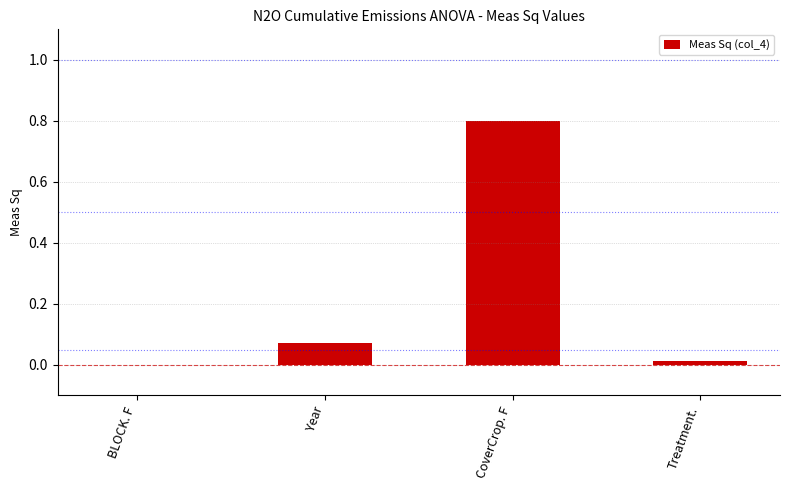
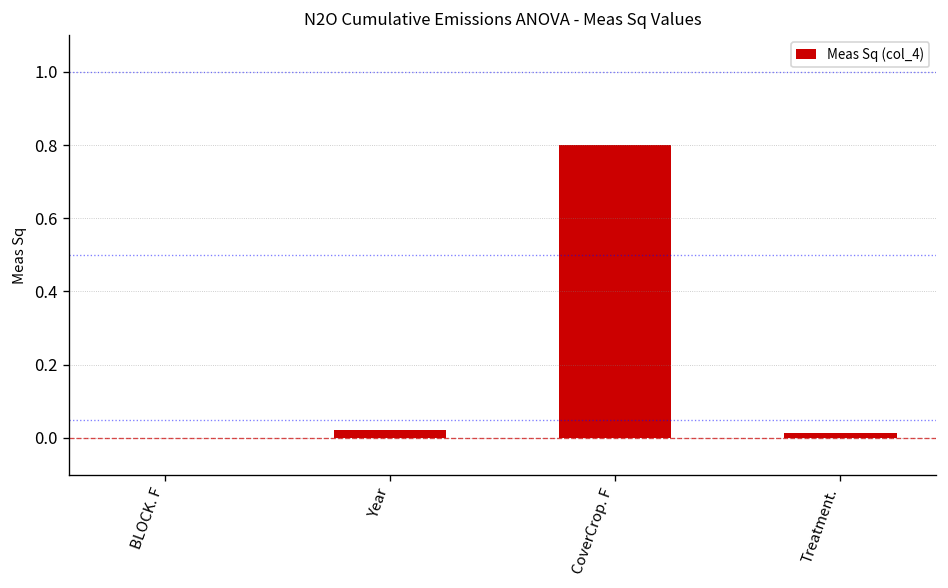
Year: 0.07 -> 0.02
